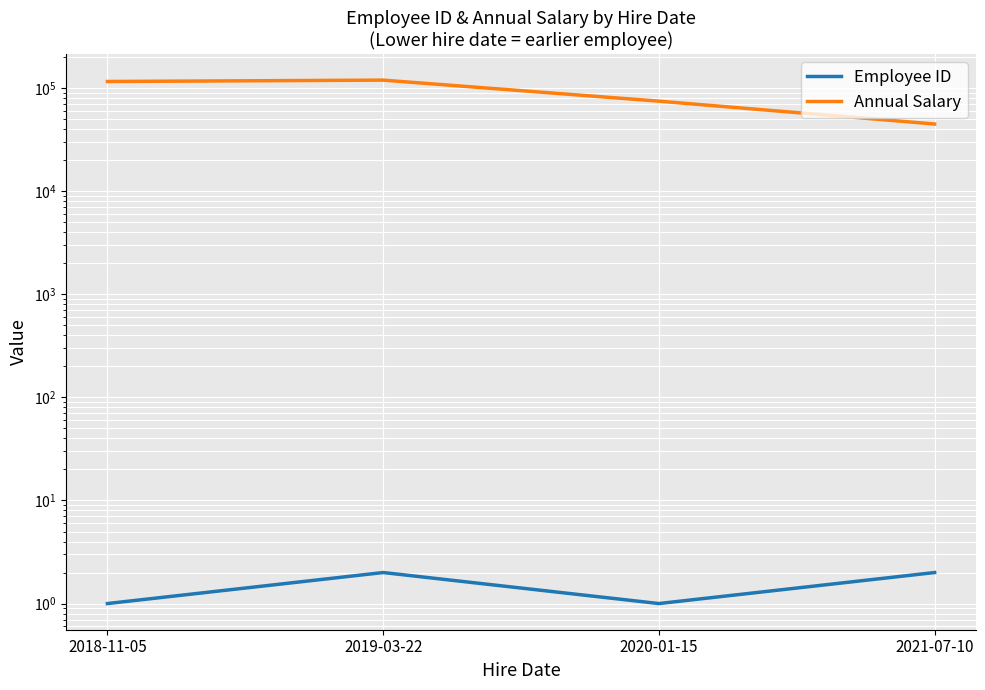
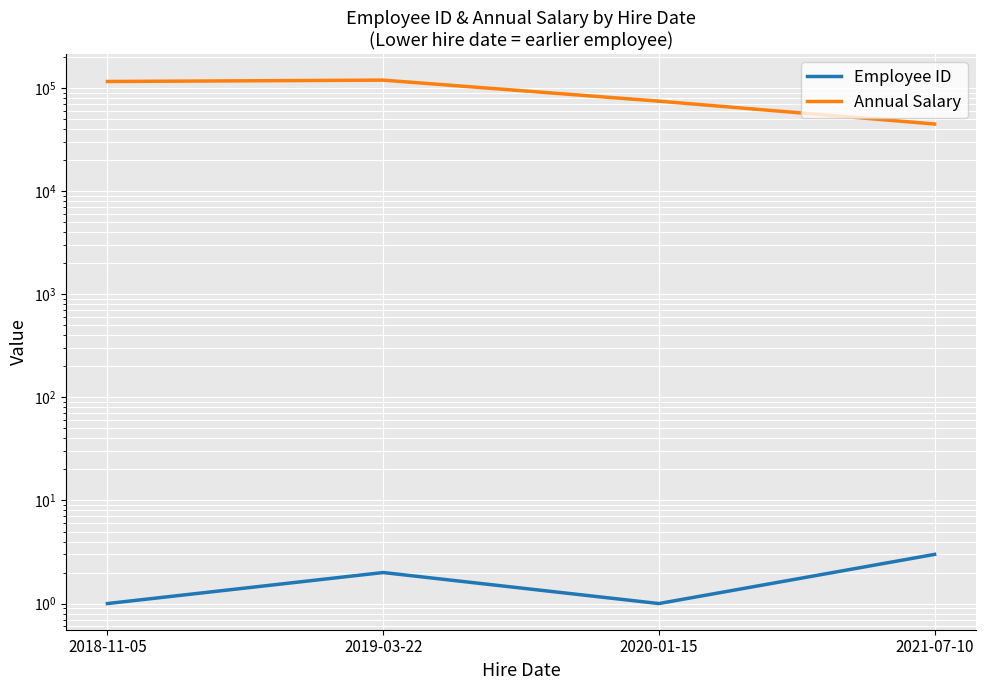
Employee ID, 2021-07-10: 2 -> 3
